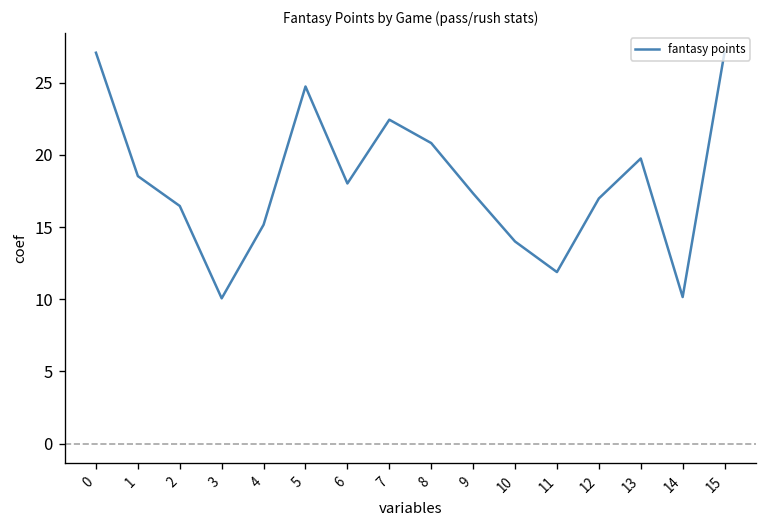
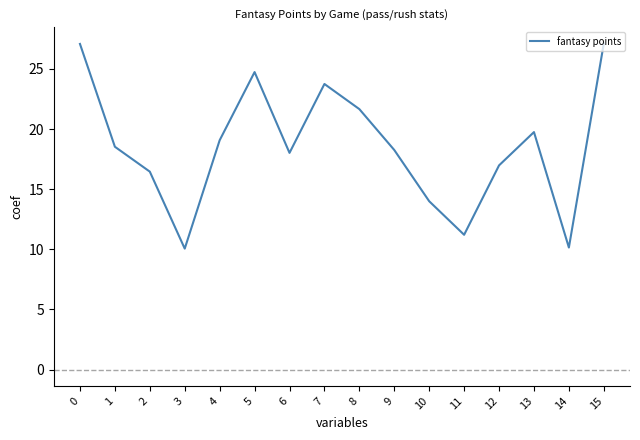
4: 15.2 -> 19.1
7: 22.4 -> 23.8
8: 20.8 -> 21.7
9: 17.3 -> 18.3
11: 11.9 -> 11.2
